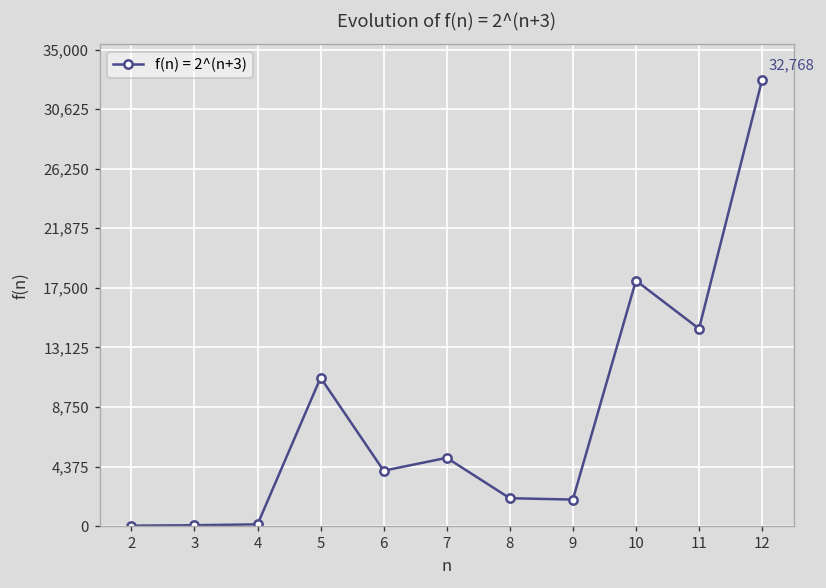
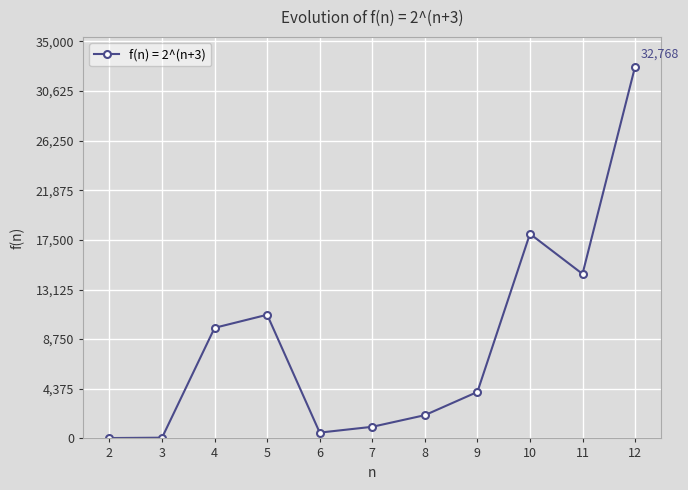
4: 100 -> 9,700
6: 4,100 -> 500
7: 5,000 -> 1,000
9: 1,900 -> 4,100
